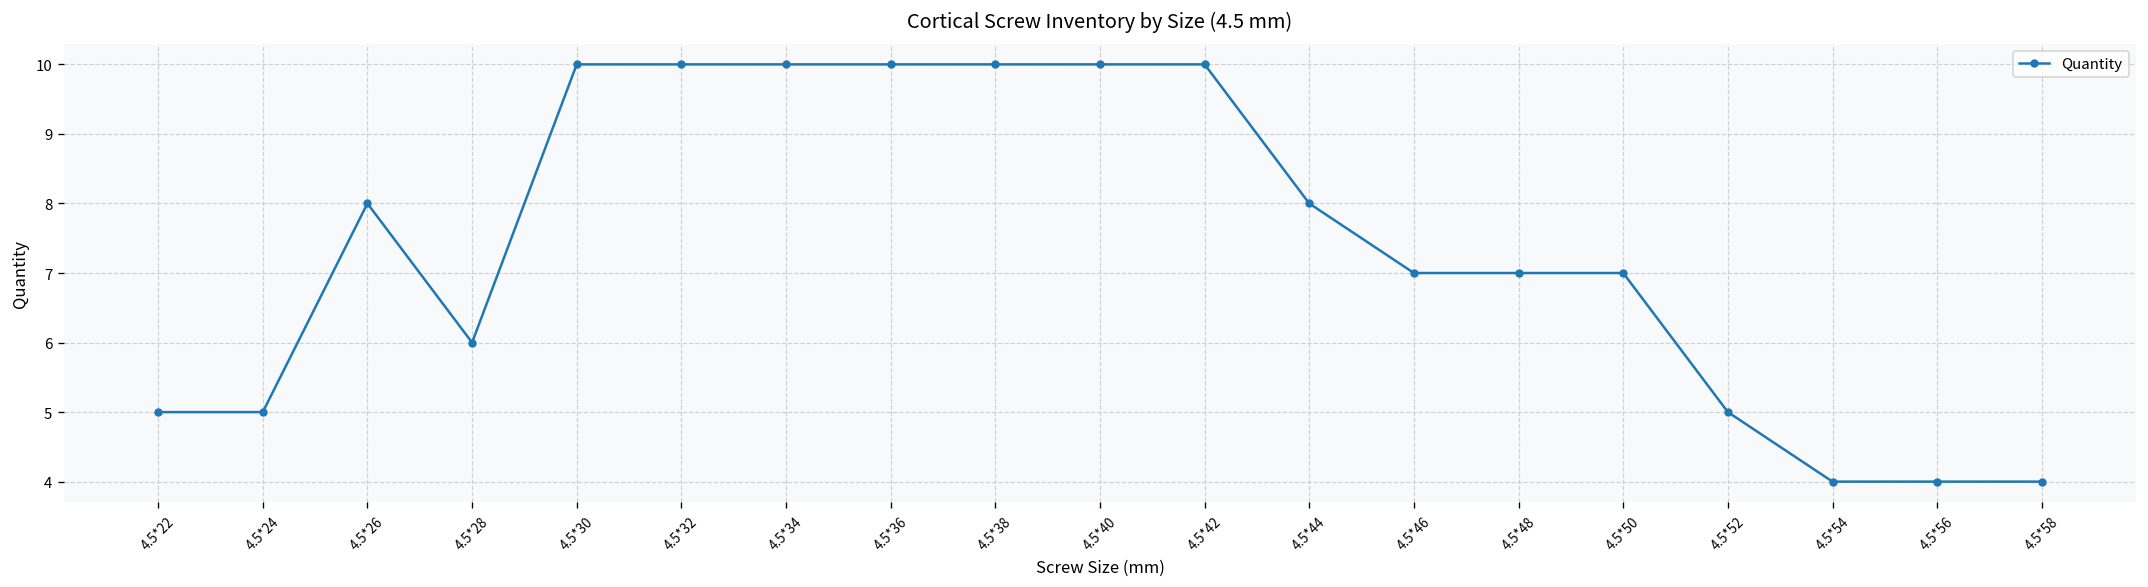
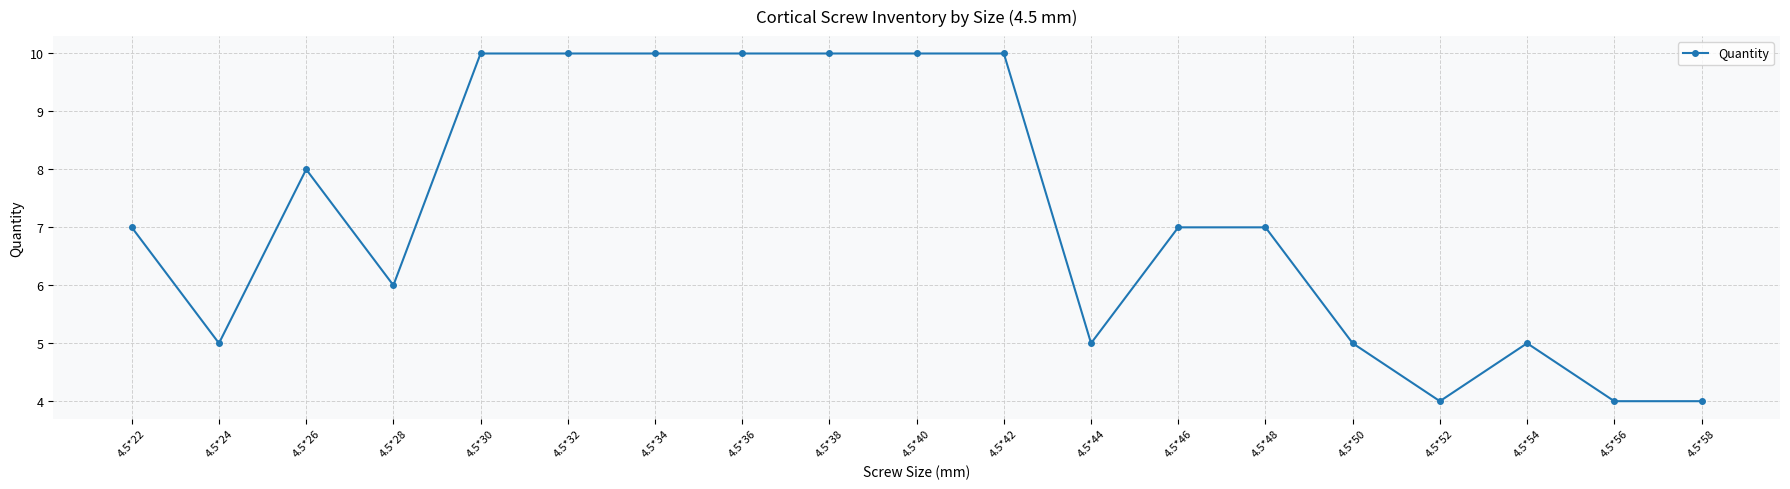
4.5*22: 5 -> 7
4.5*44: 8 -> 5
4.5*50: 7 -> 5
4.5*52: 5 -> 4
4.5*54: 4 -> 5
